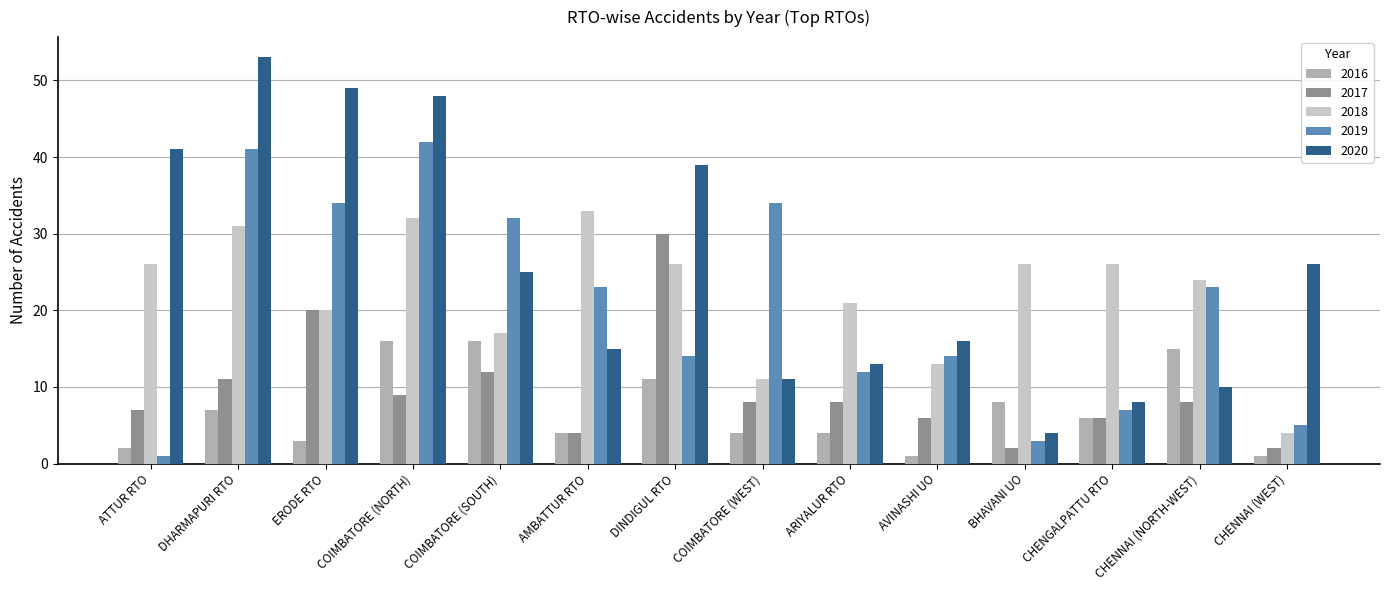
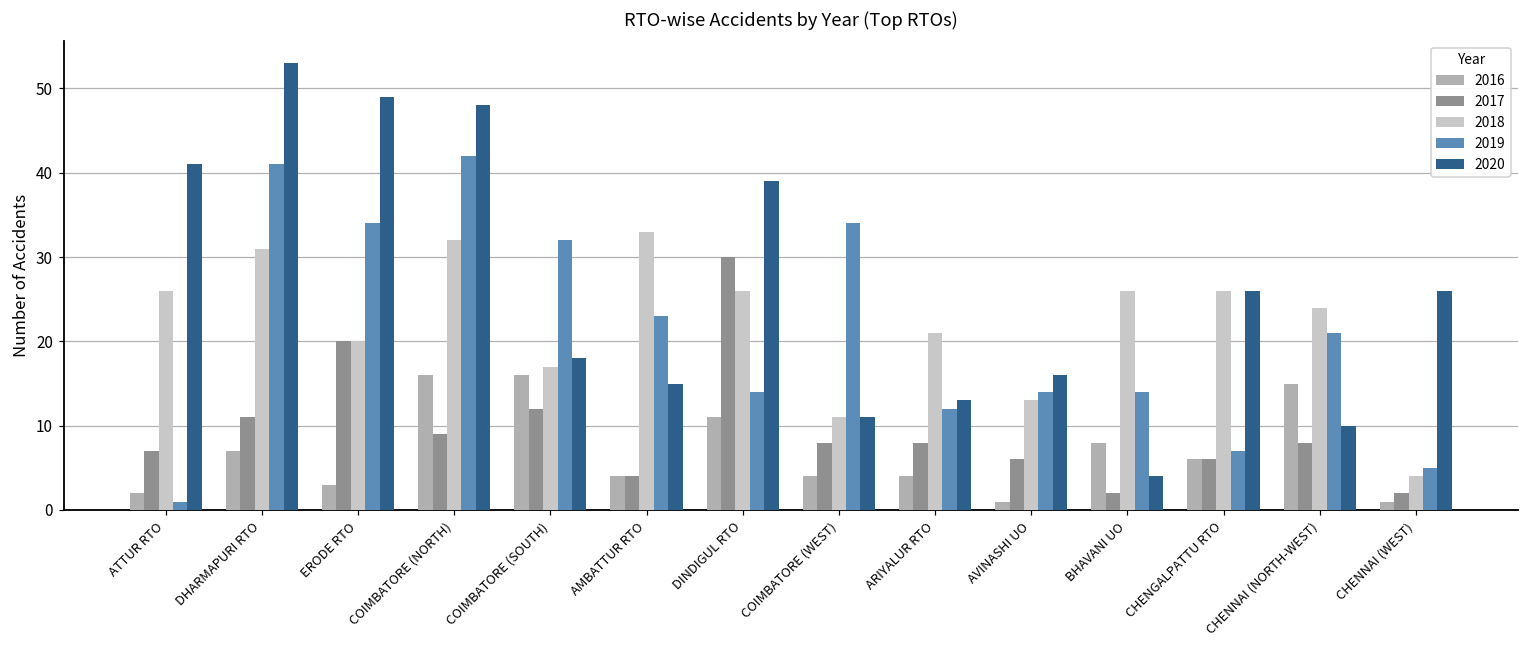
2020, COIMBATORE (SOUTH): 25 -> 18
2019, BHAVANI UO: 3 -> 14
2020, CHENGALPATTU RTO: 8 -> 26
2019, CHENNAI (NORTH-WEST): 23 -> 21
